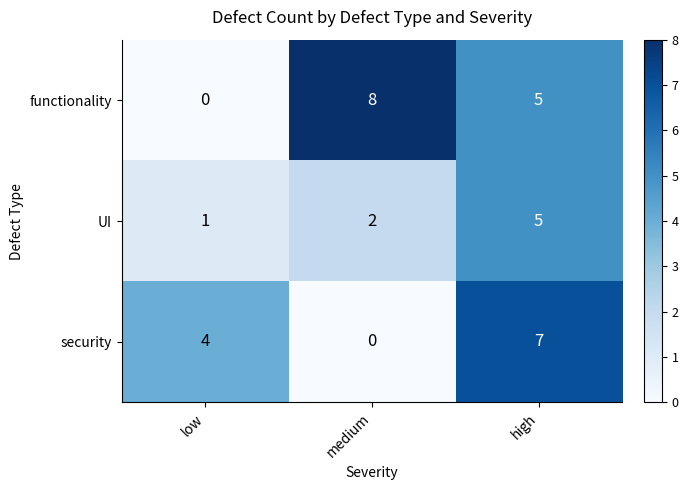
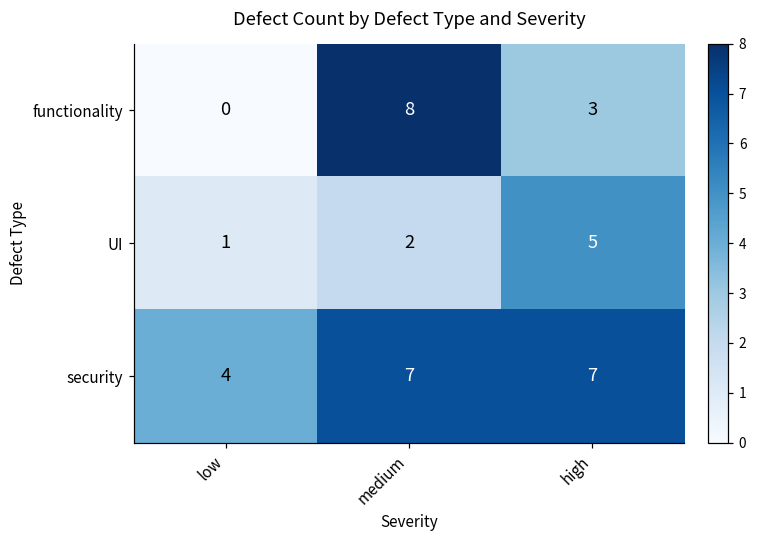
functionality, high: 5 -> 3
security, medium: 0 -> 7
